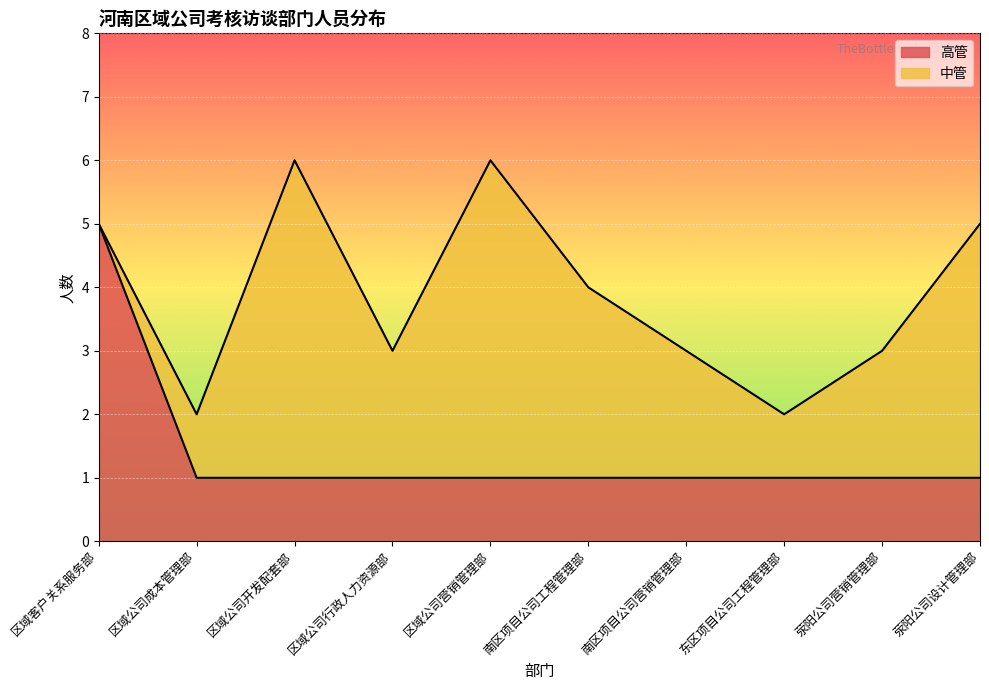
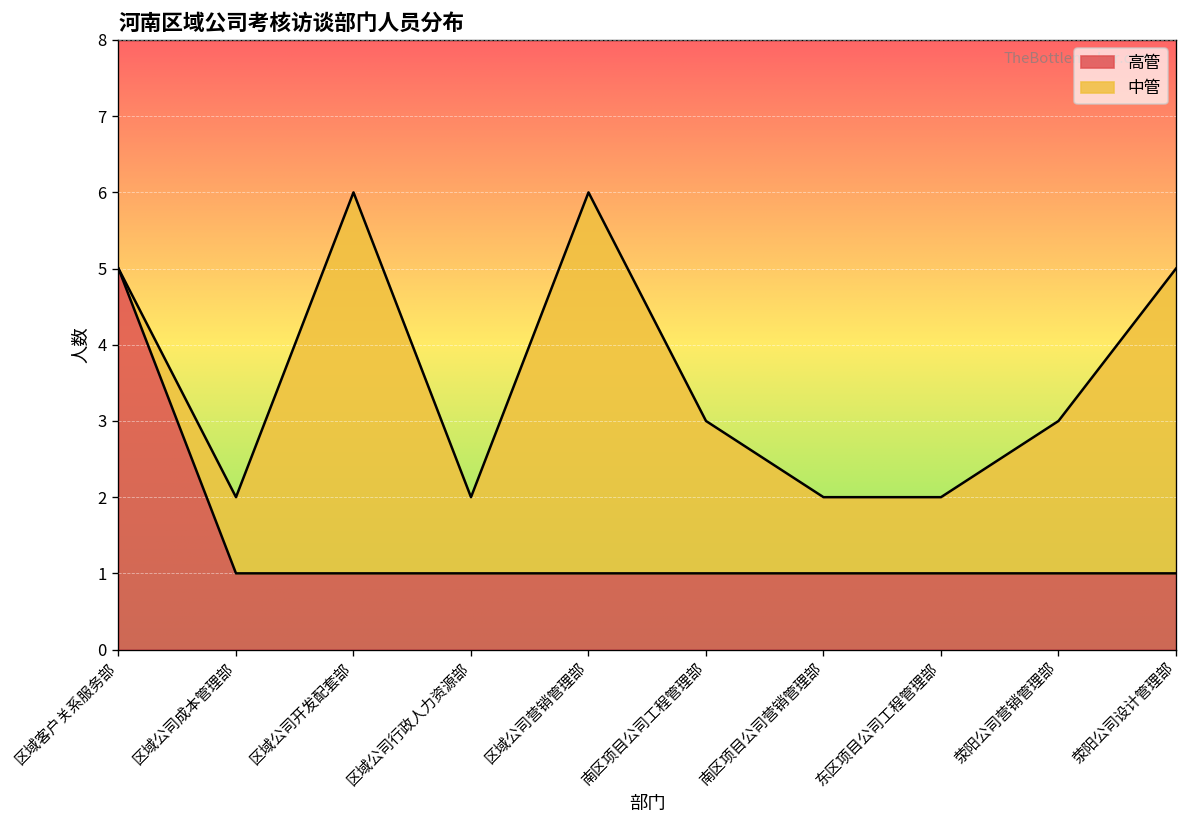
中管, 区域公司行政人力资源部: 2 -> 1
中管, 南区项目公司工程管理部: 3 -> 2
中管, 南区项目公司营销管理部: 2 -> 1
